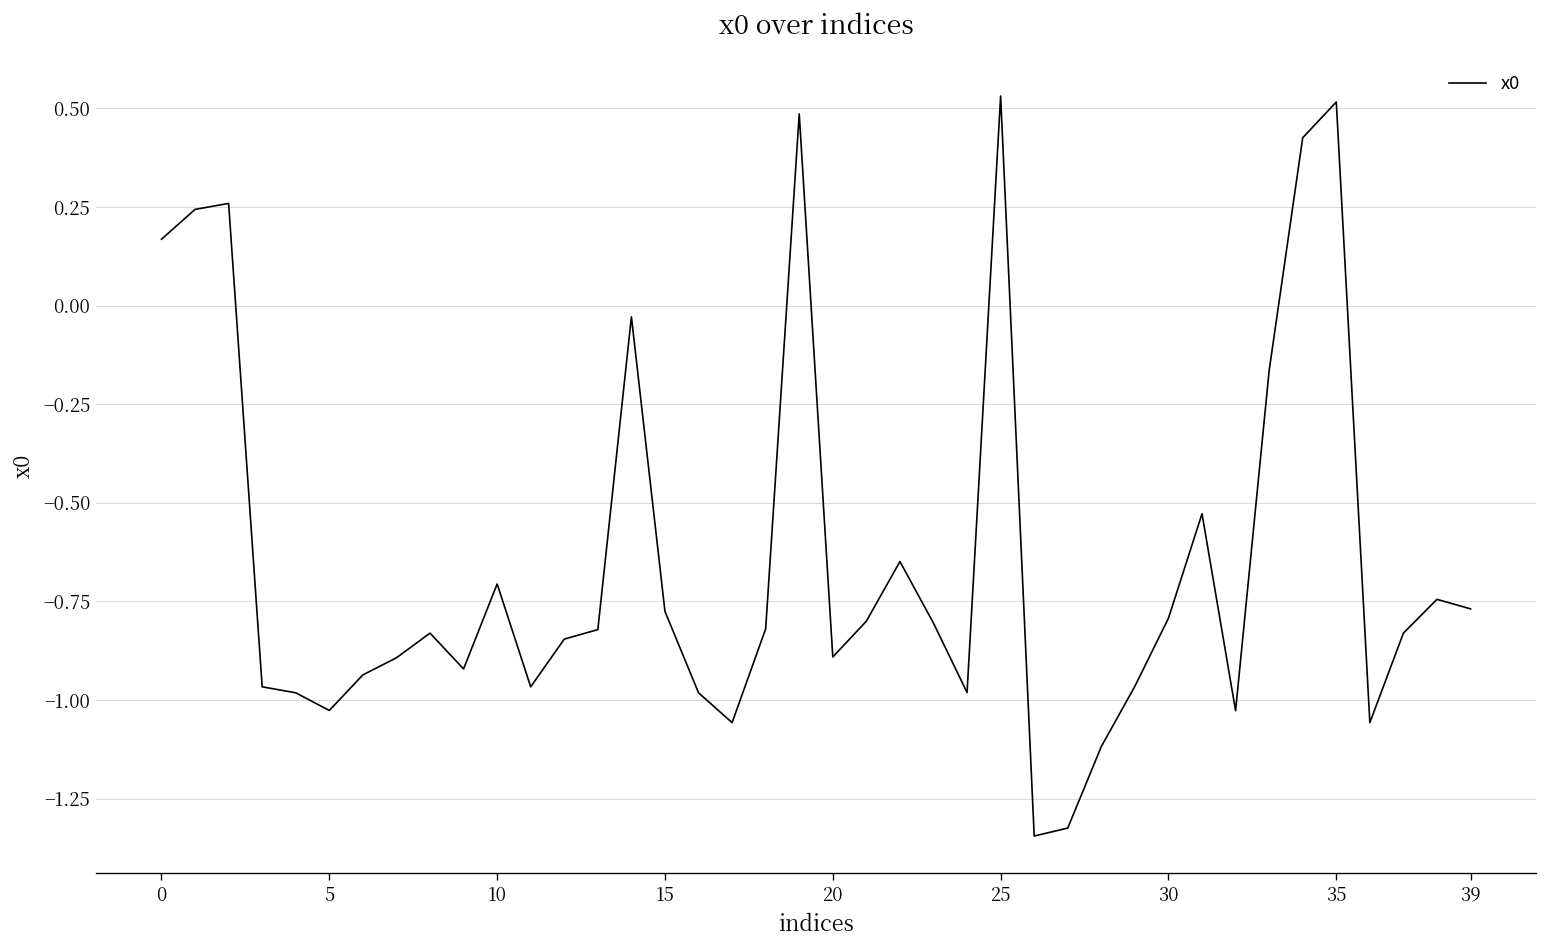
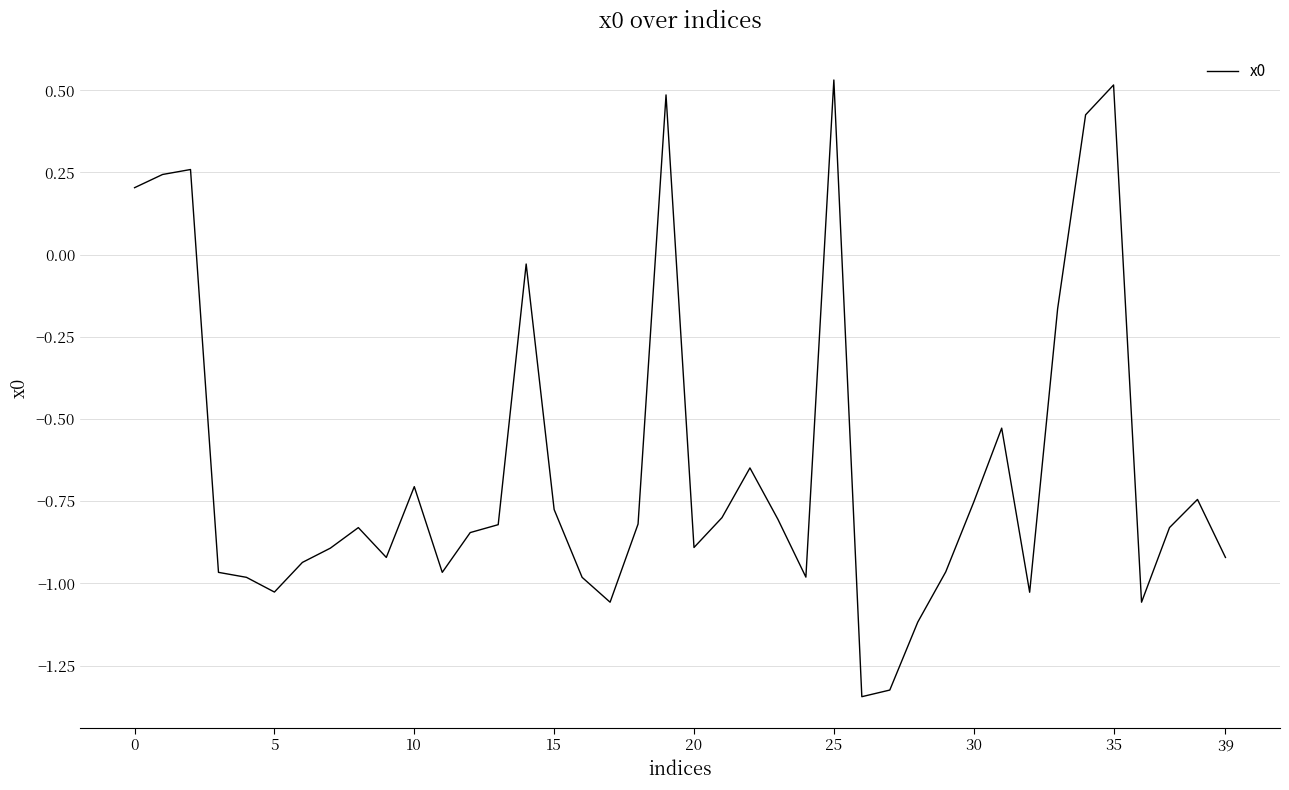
0: 0.17 -> 0.20
30: -0.79 -> -0.75
39: -0.77 -> -0.92
